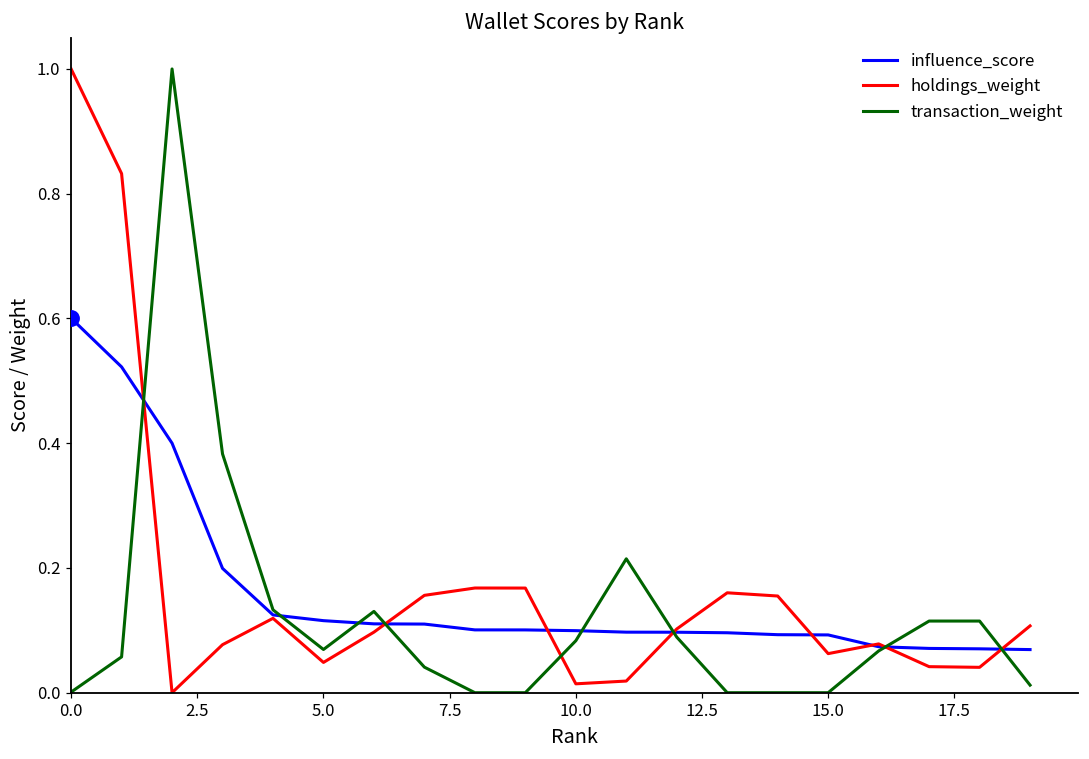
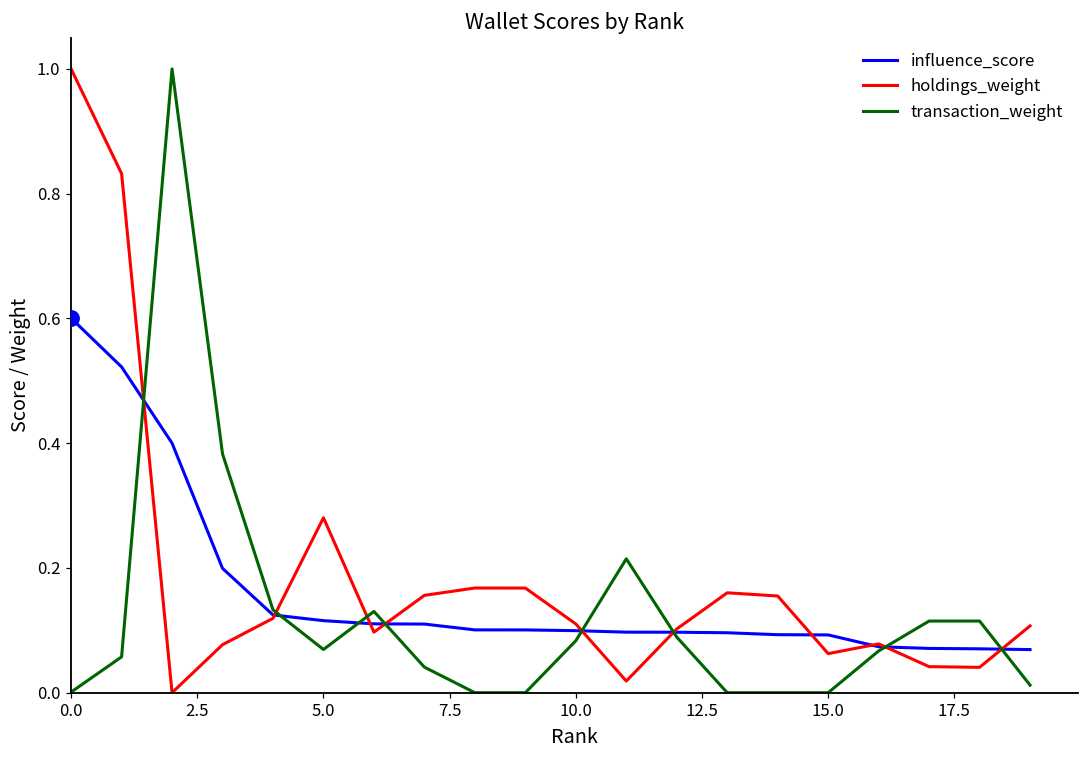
holdings_weight, 5.0: 0.05 -> 0.28
holdings_weight, 10.0: 0.01 -> 0.11
